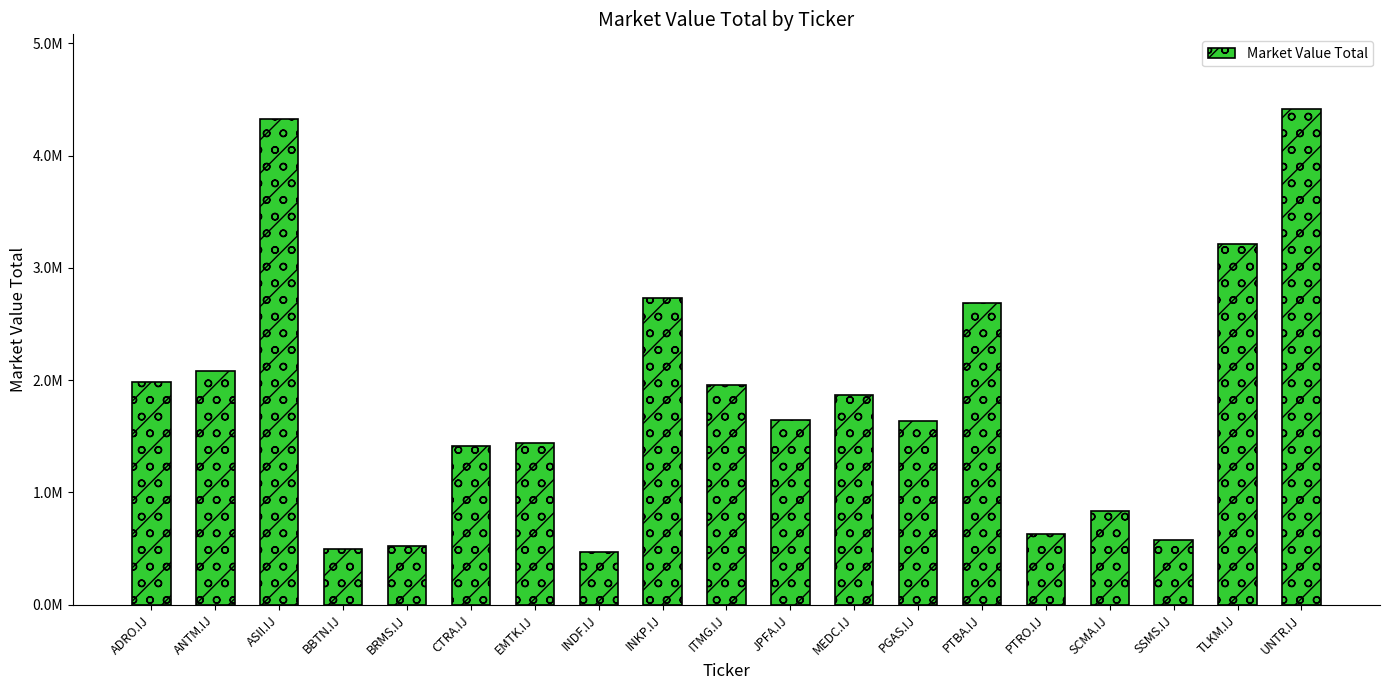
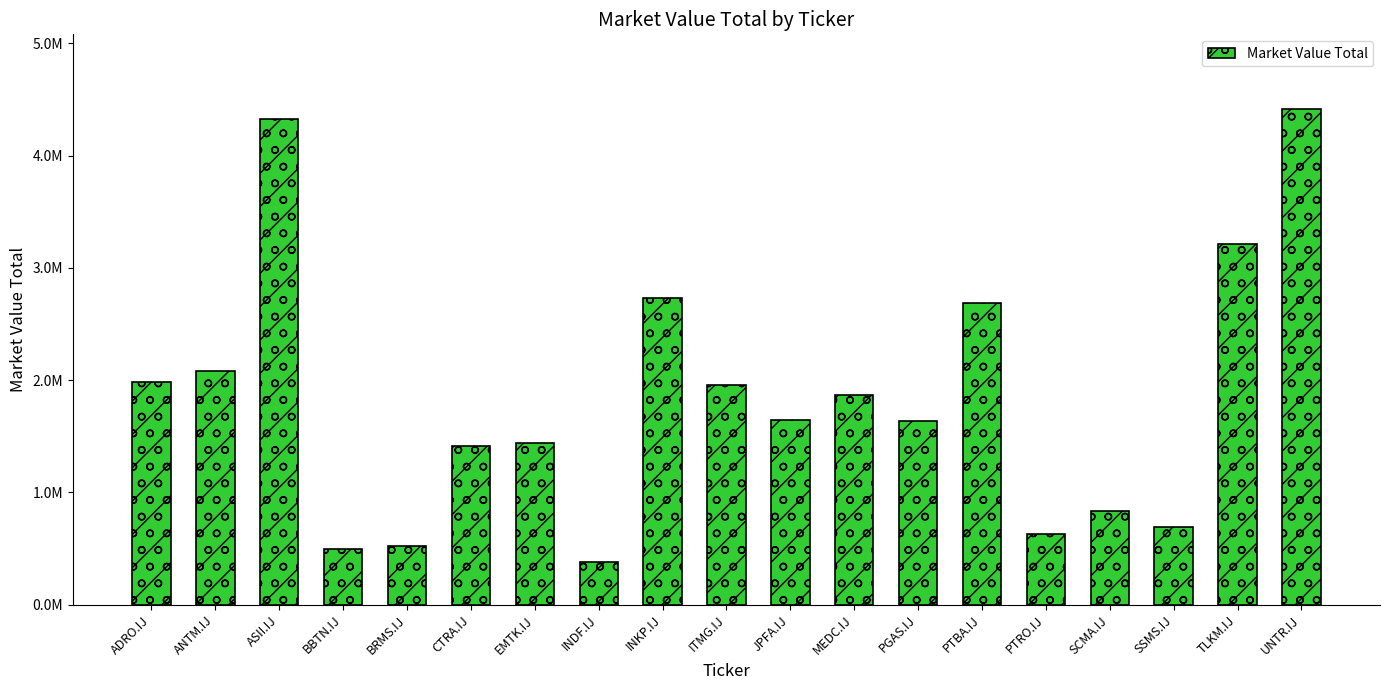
INDF.IJ: 470000 -> 380000
SSMS.IJ: 570000 -> 690000
